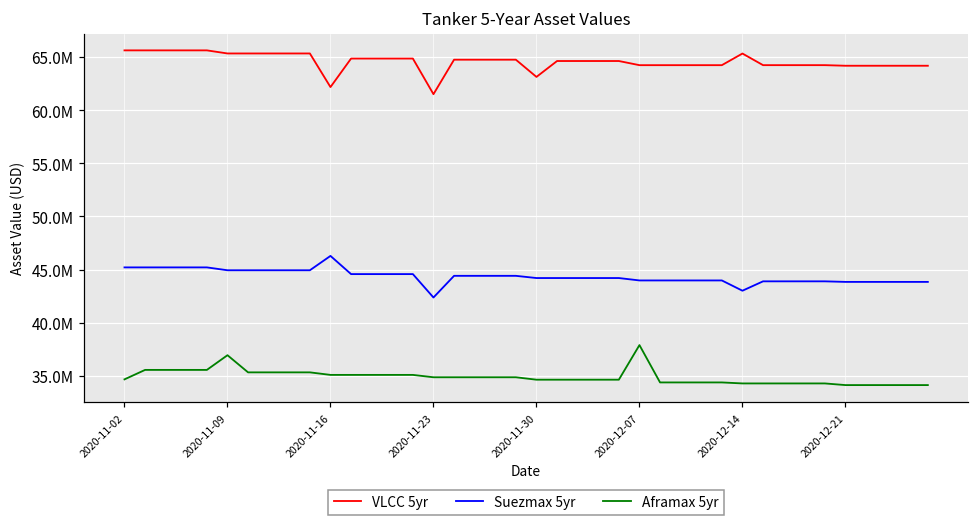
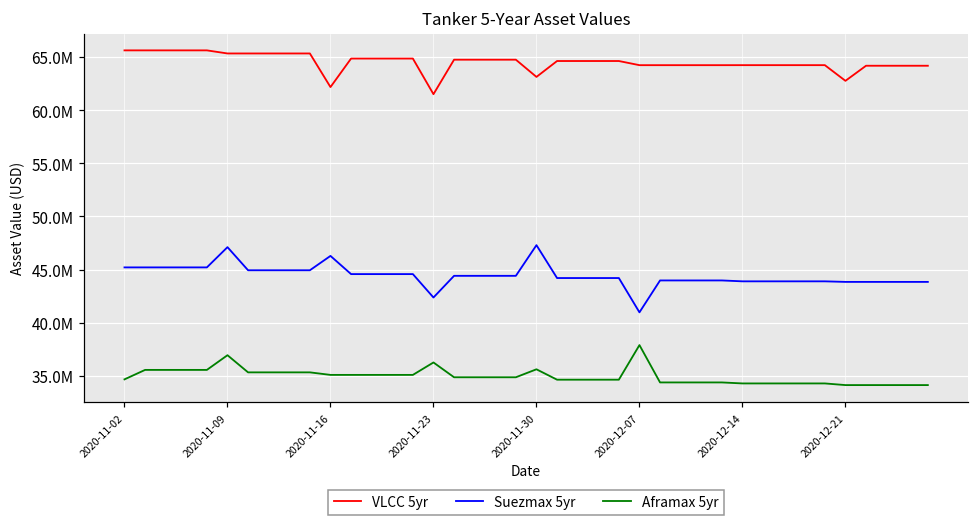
Suezmax 5yr, 2020-11-09: 45000000 -> 47000000
Aframax 5yr, 2020-11-23: 35000000 -> 36000000
Suezmax 5yr, 2020-11-30: 44000000 -> 47000000
Aframax 5yr, 2020-11-30: 35000000 -> 36000000
Suezmax 5yr, 2020-12-07: 44000000 -> 41000000
VLCC 5yr, 2020-12-14: 65000000 -> 64000000
Suezmax 5yr, 2020-12-14: 43000000 -> 44000000
VLCC 5yr, 2020-12-21: 64000000 -> 63000000
